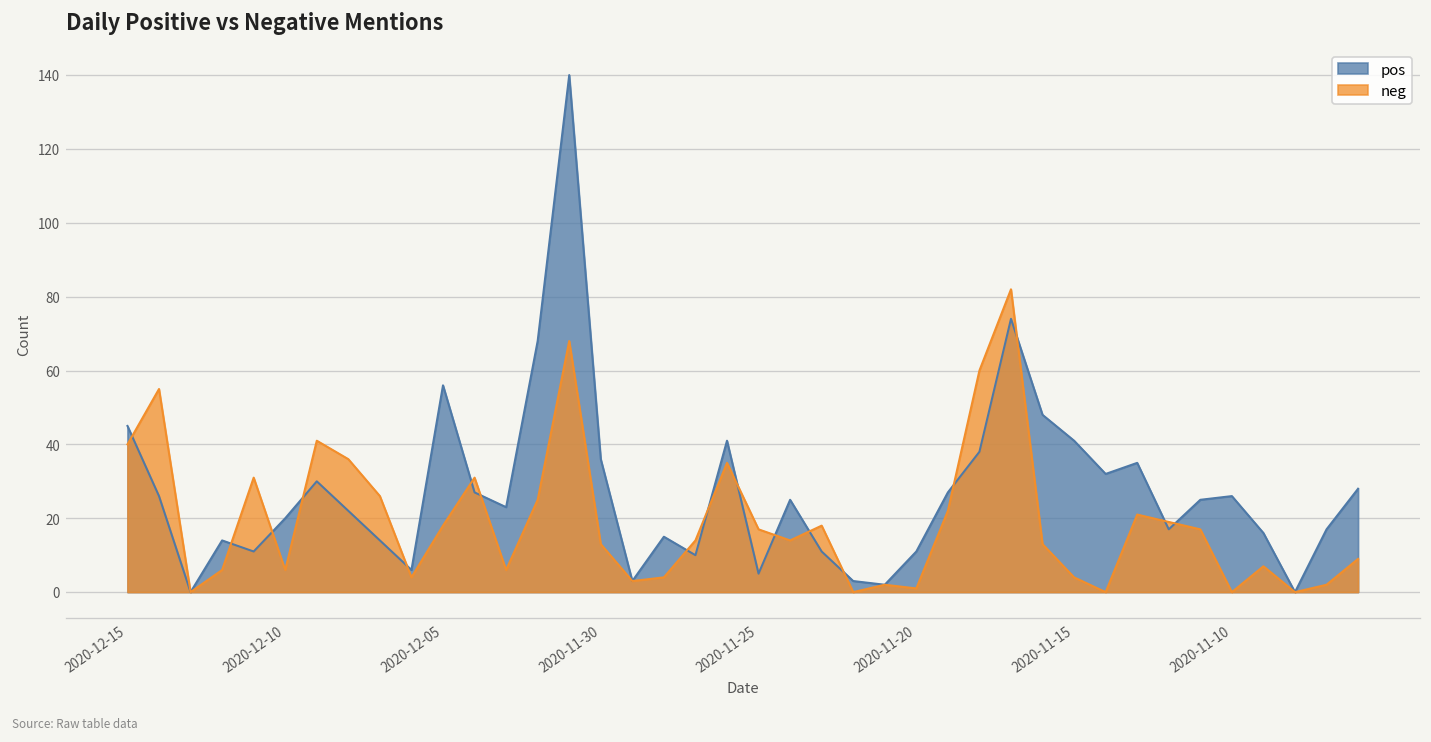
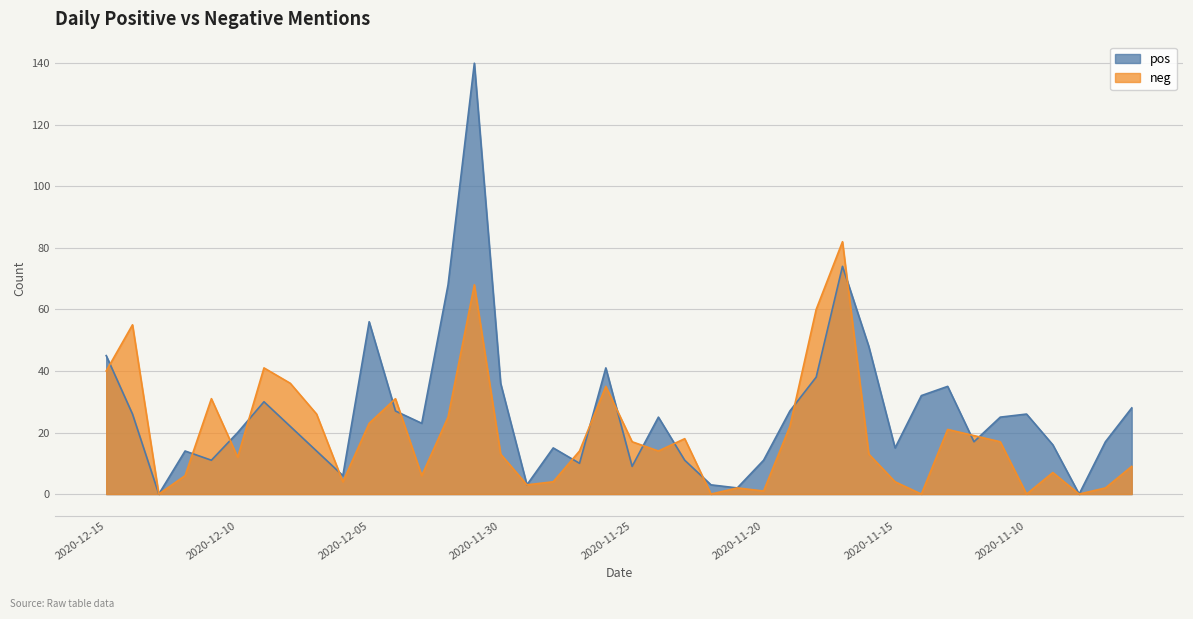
neg, 2020-12-10: 6 -> 12
neg, 2020-12-05: 18 -> 23
pos, 2020-11-25: 5 -> 9
pos, 2020-11-15: 41 -> 15
